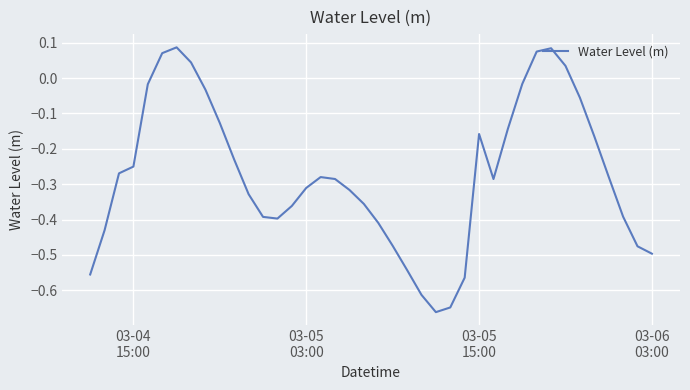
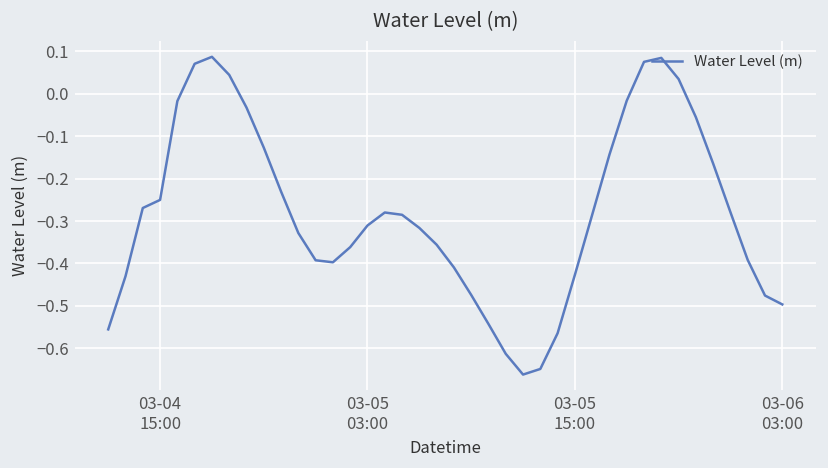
03-05 15:00: -0.16 -> -0.43
